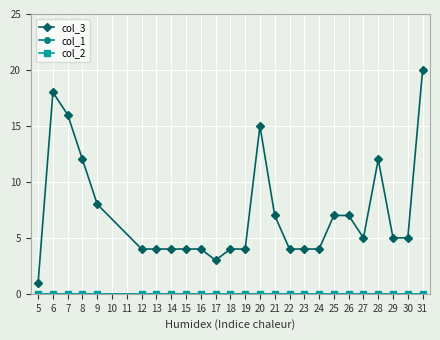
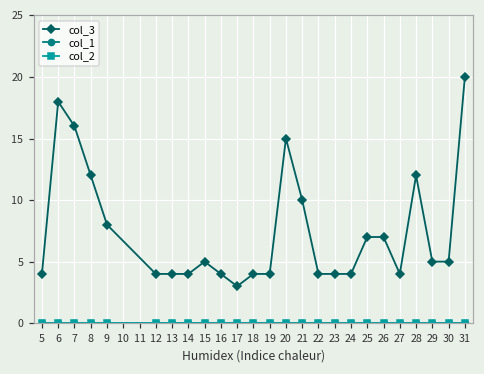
col_3, 5: 1 -> 4
col_3, 15: 4 -> 5
col_3, 21: 7 -> 10
col_3, 27: 5 -> 4
